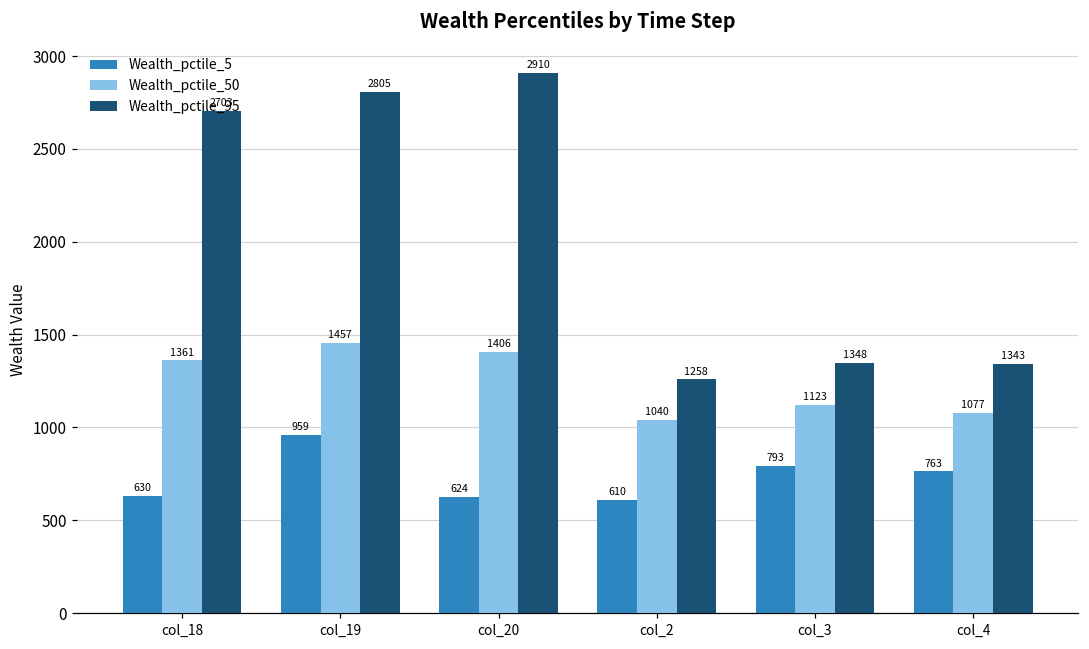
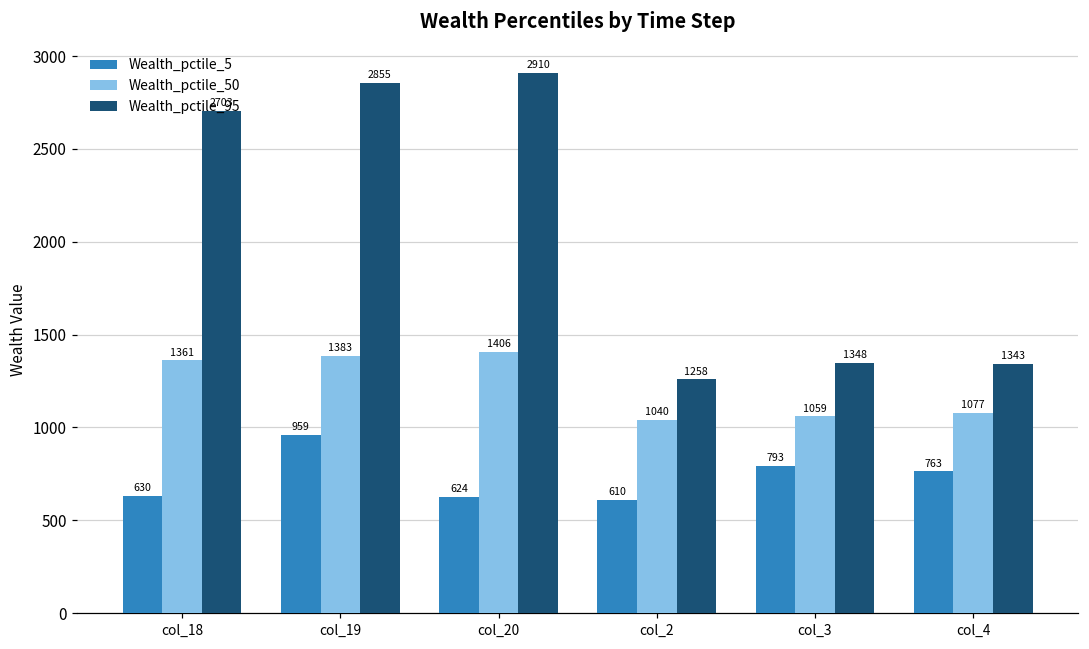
Wealth_pctile_50, col_19: 1457 -> 1383
Wealth_pctile_95, col_19: 2805 -> 2855
Wealth_pctile_50, col_3: 1123 -> 1059
